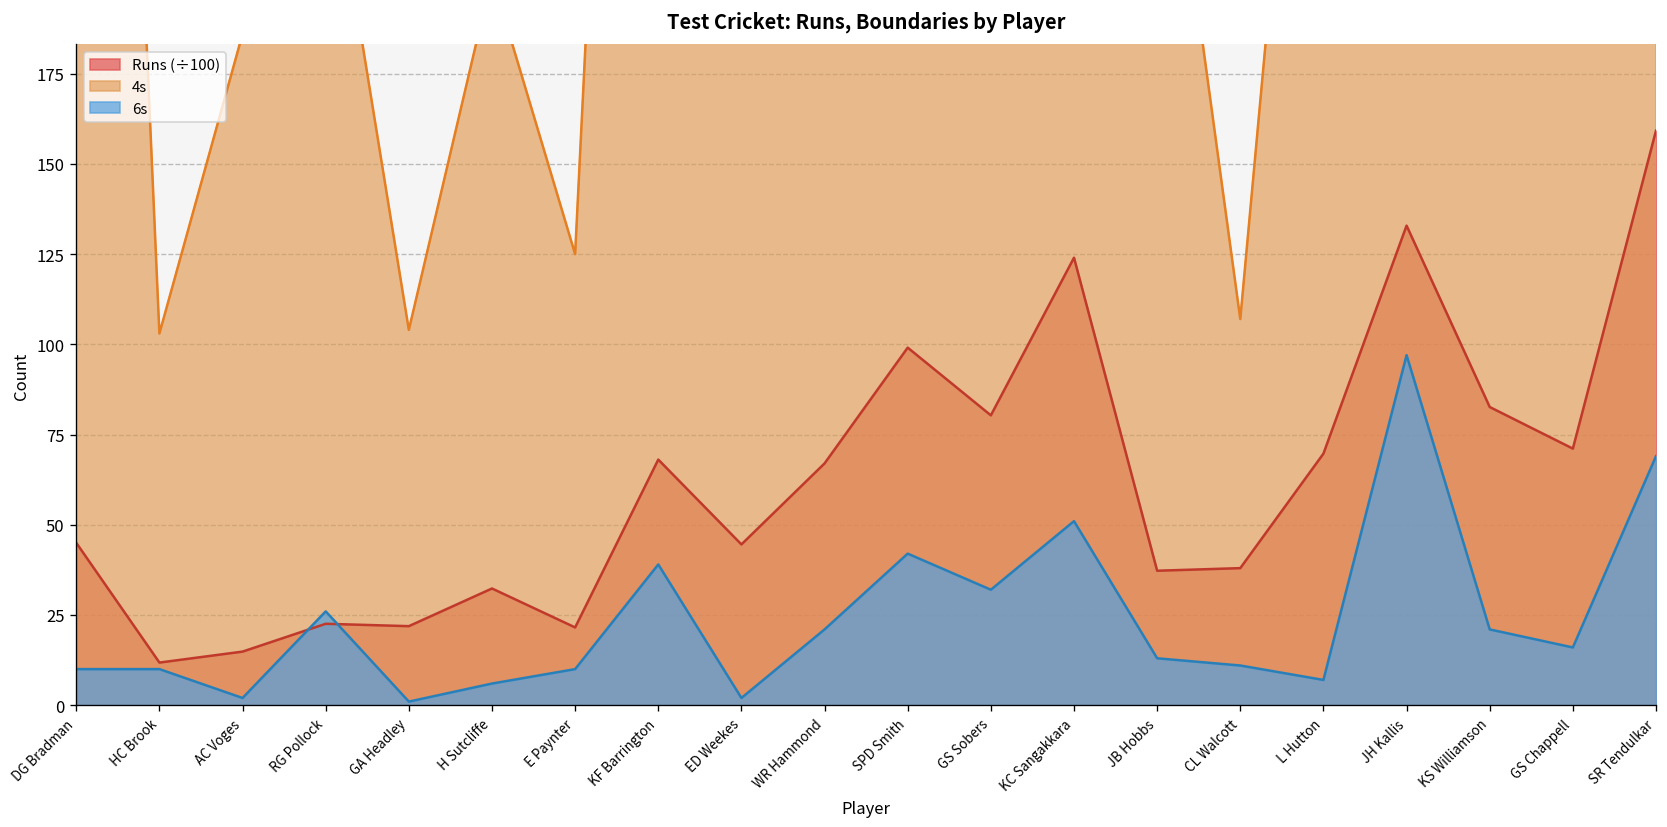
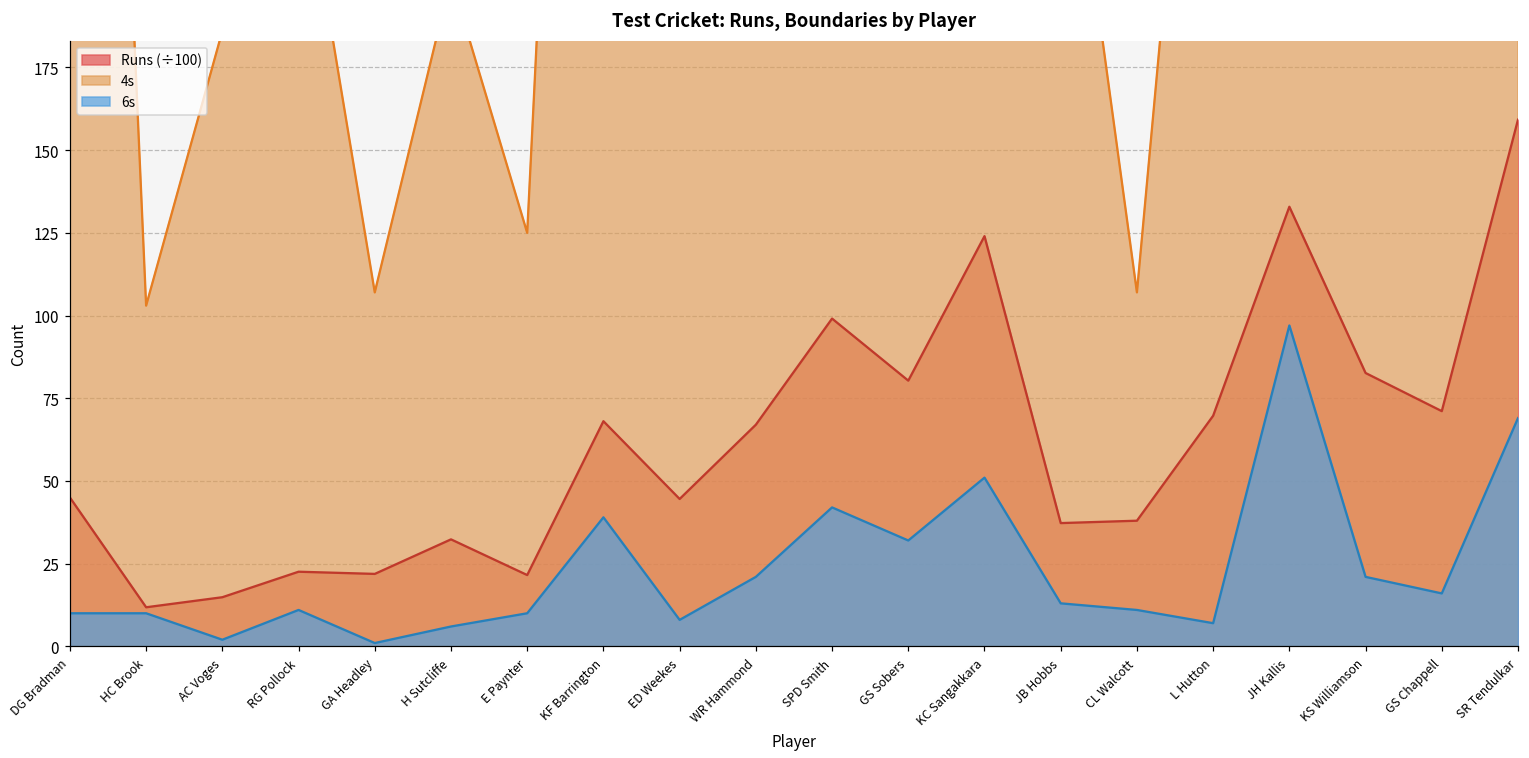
6s, RG Pollock: 26 -> 11
4s, GA Headley: 104 -> 107
6s, ED Weekes: 2 -> 8
